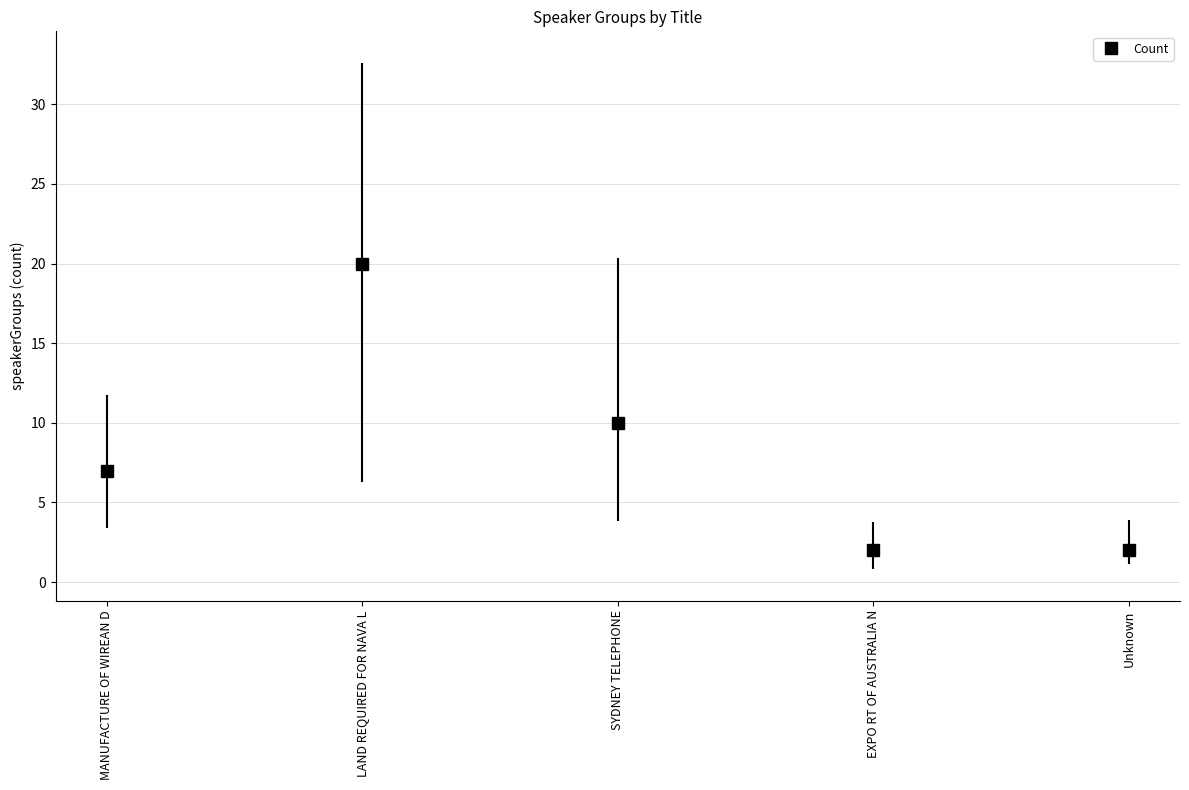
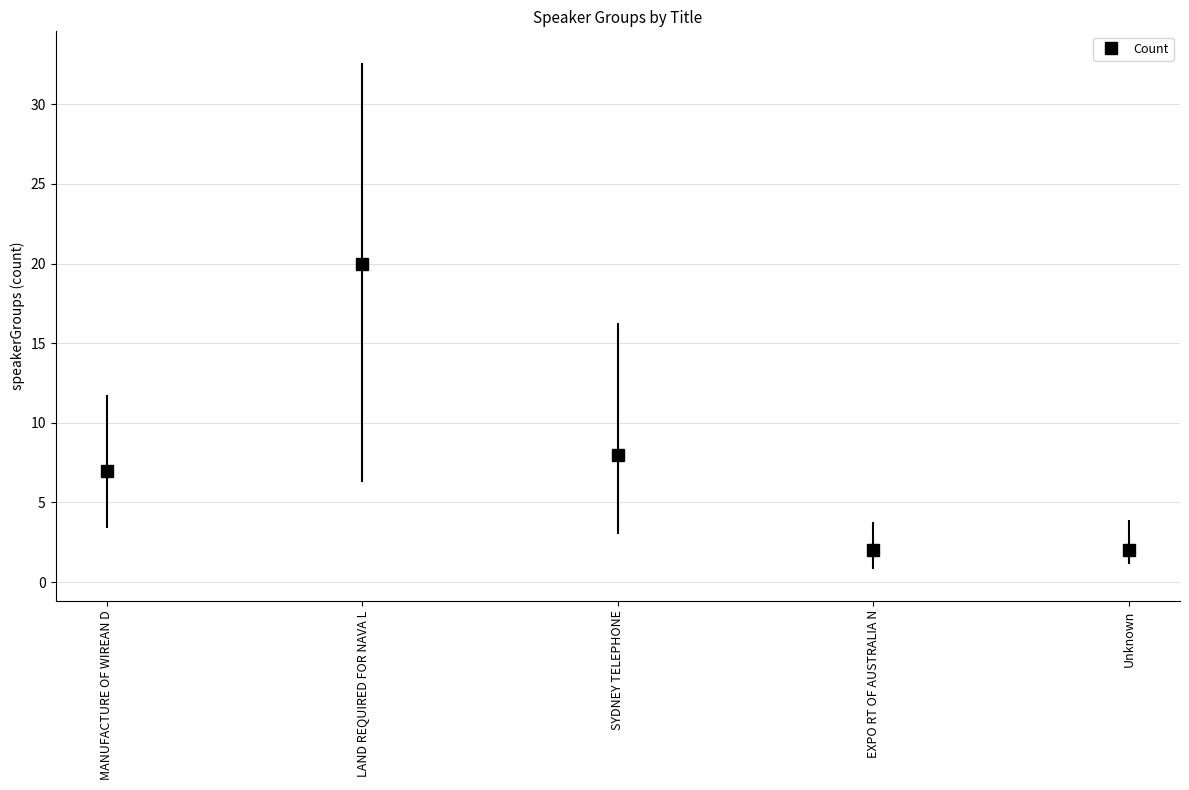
SYDNEY TELEPHONE: 10 -> 8
